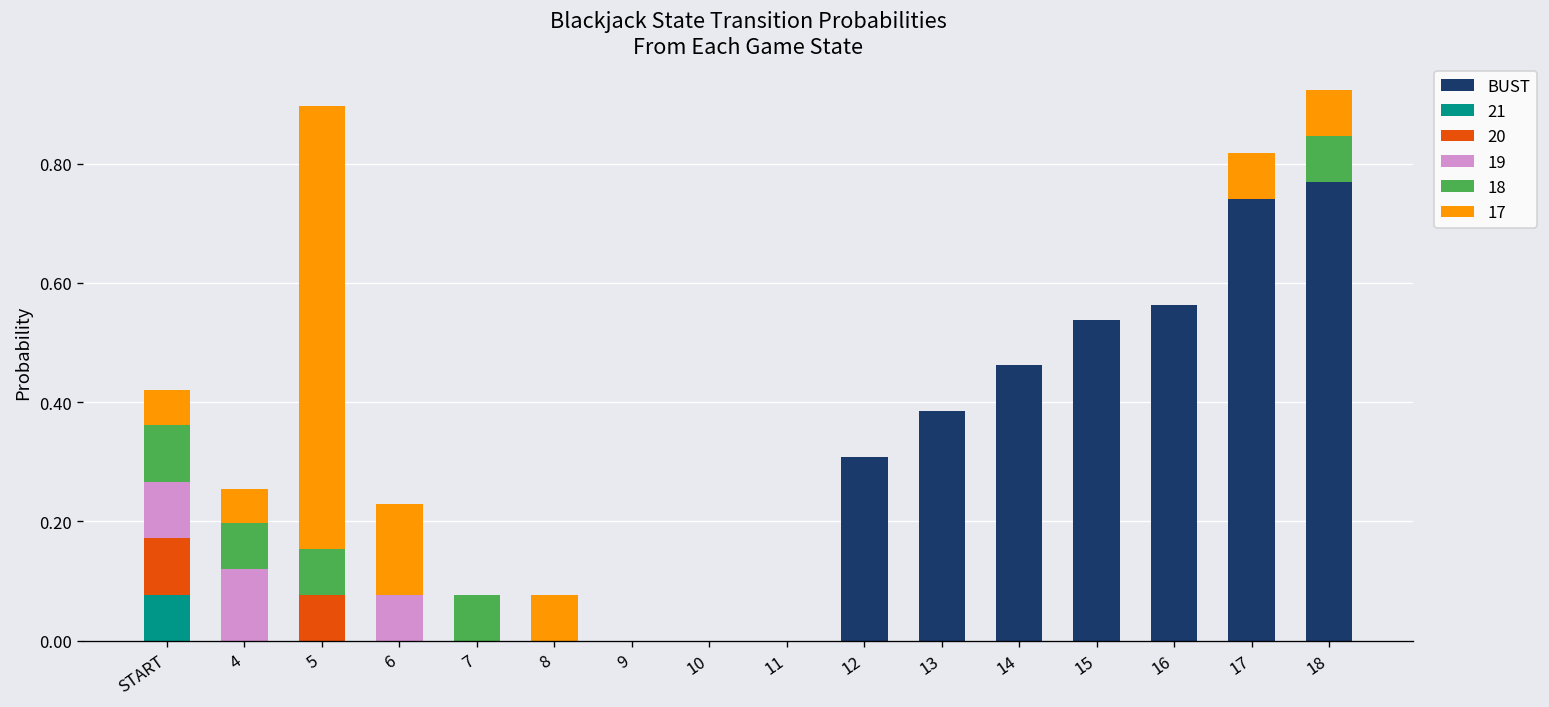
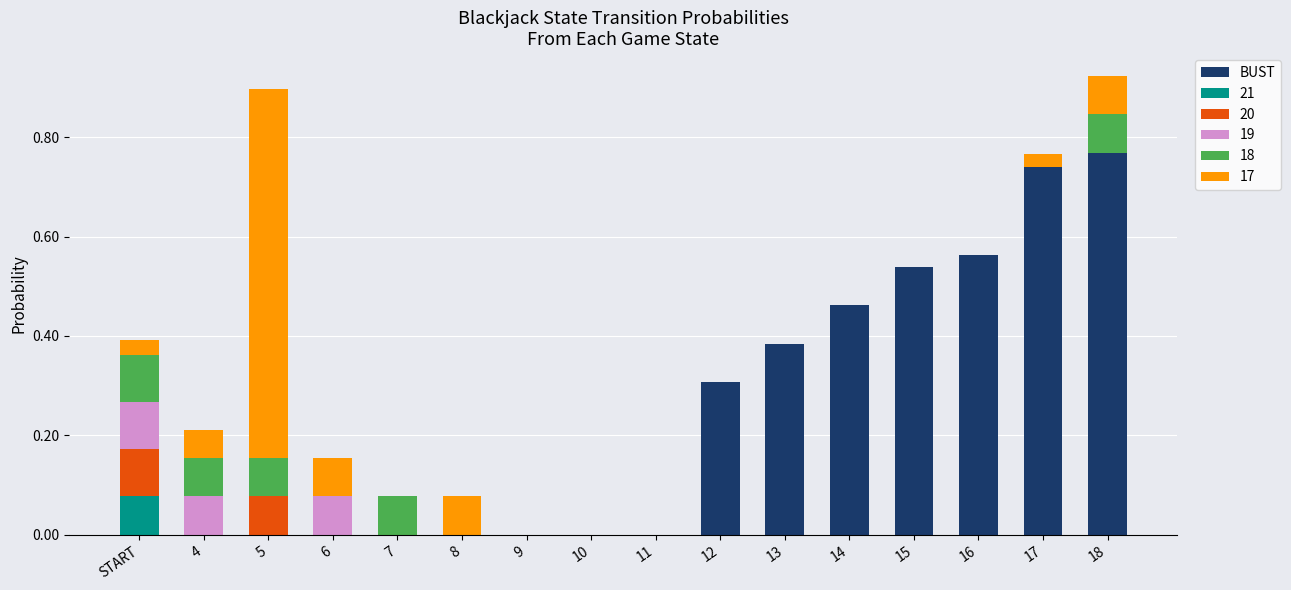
17, START: 0.06 -> 0.03
19, 4: 0.12 -> 0.08
17, 6: 0.15 -> 0.08
17, 17: 0.08 -> 0.03
